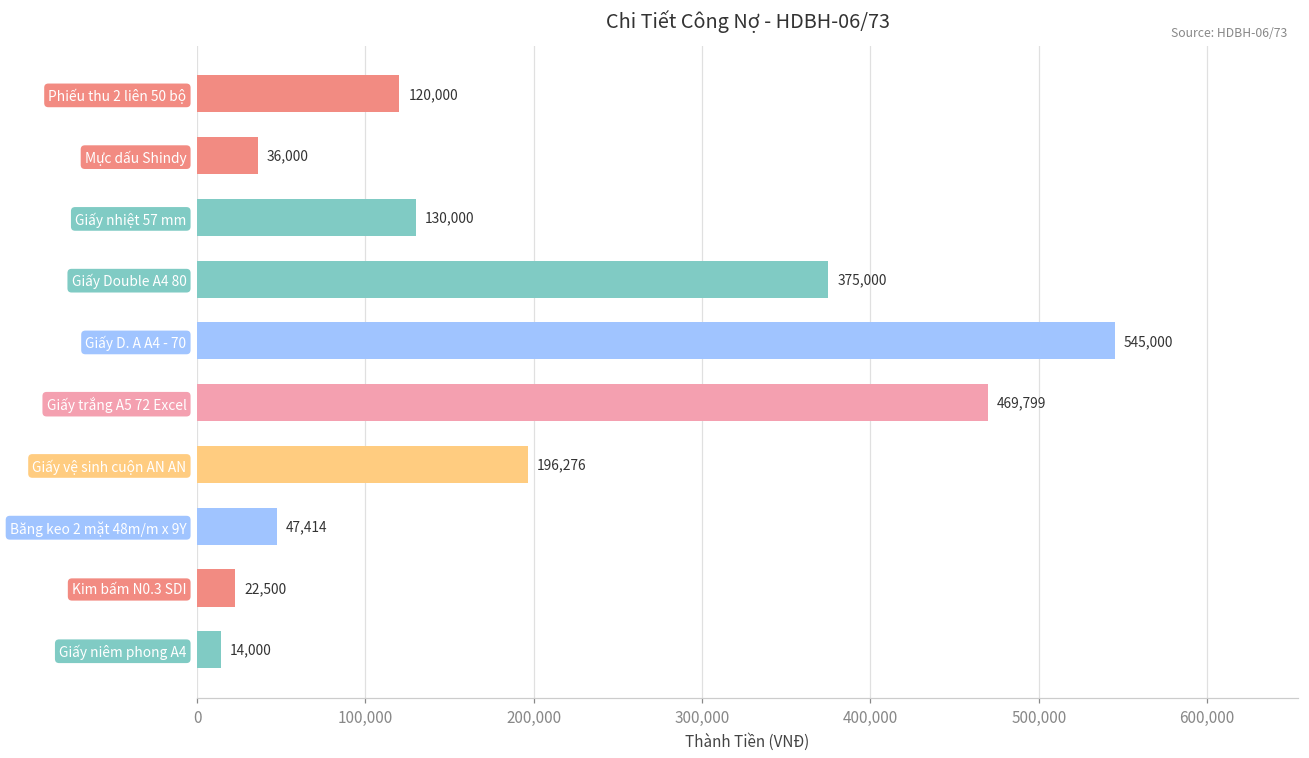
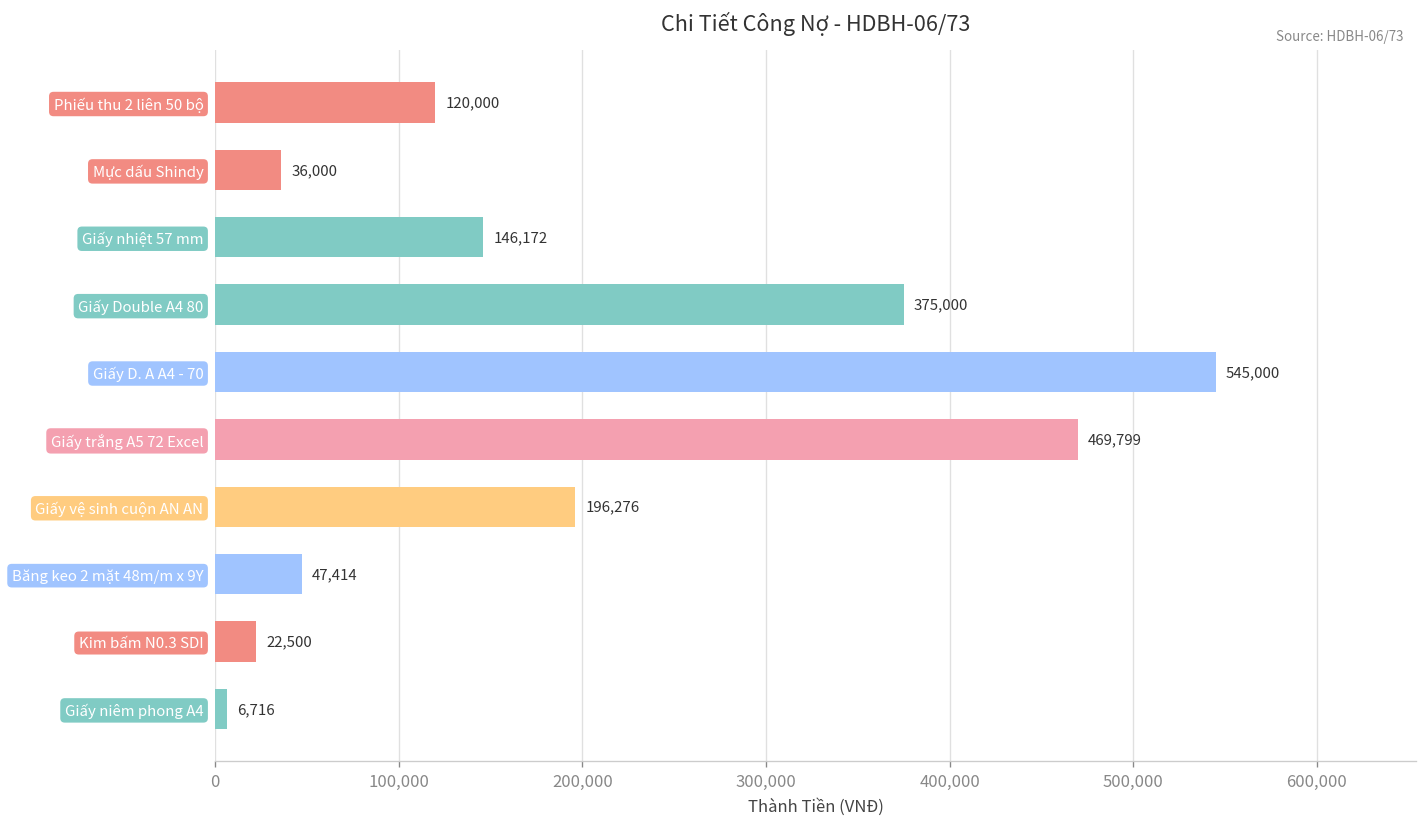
Giấy nhiệt 57 mm: 130,000 -> 146,172
Giấy niêm phong A4: 14,000 -> 6,716
